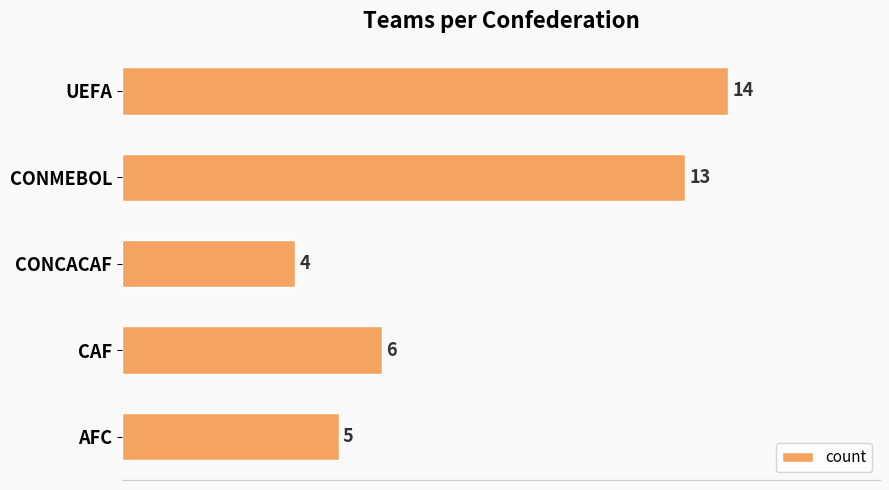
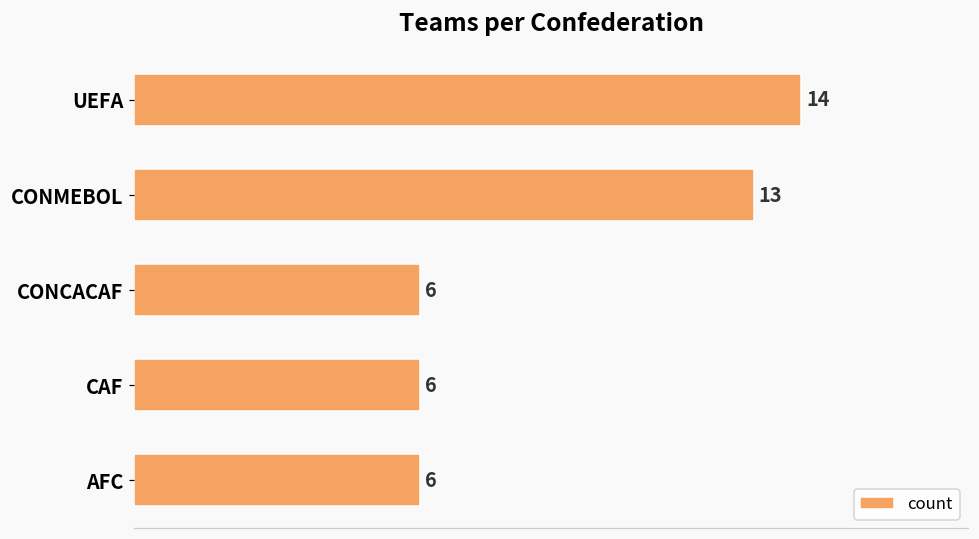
CONCACAF: 4 -> 6
AFC: 5 -> 6
